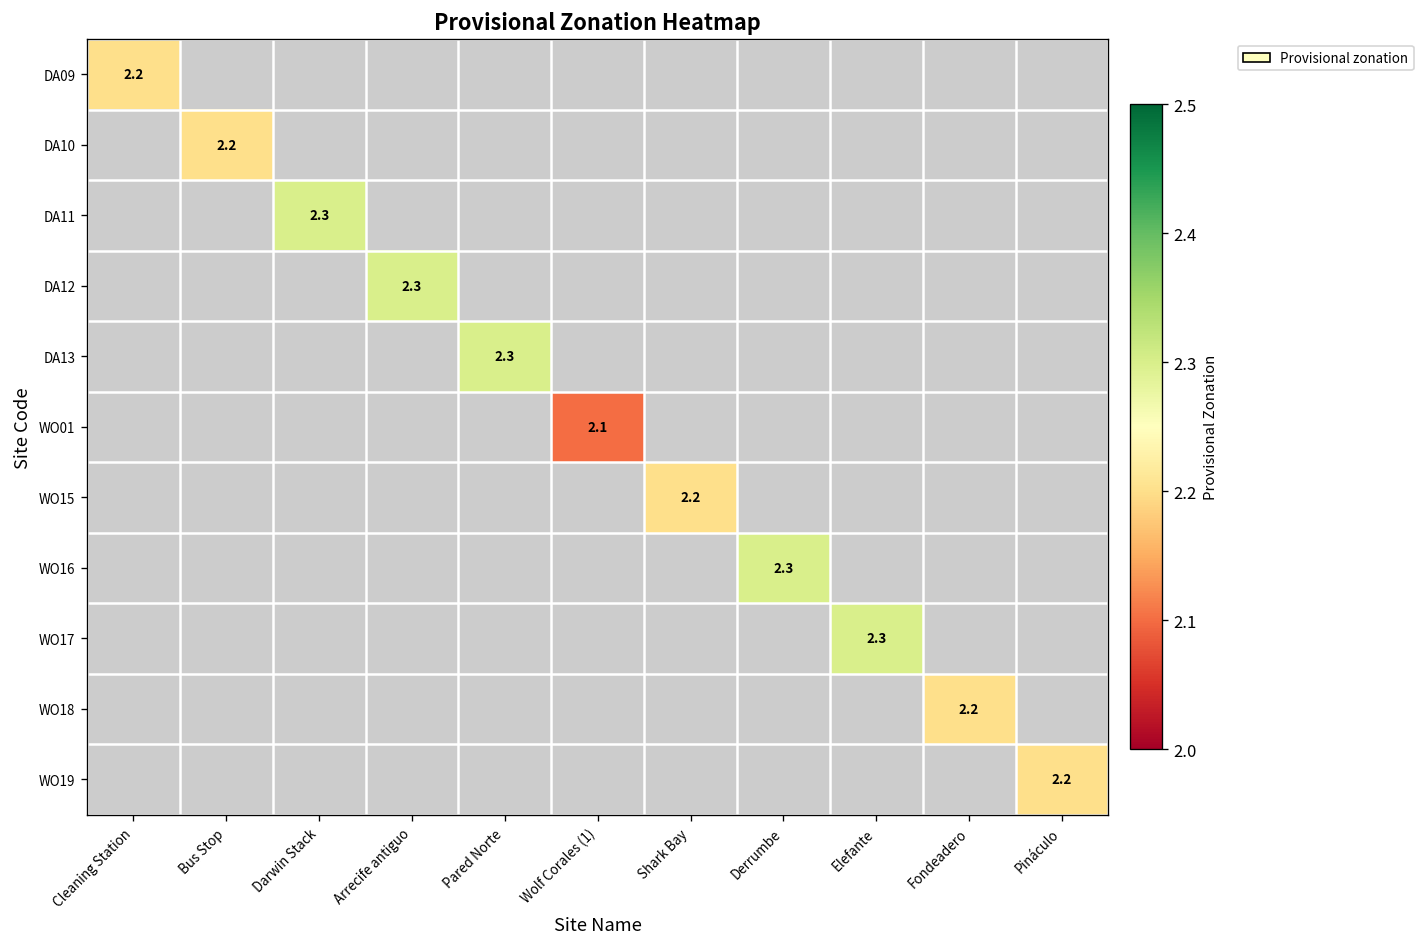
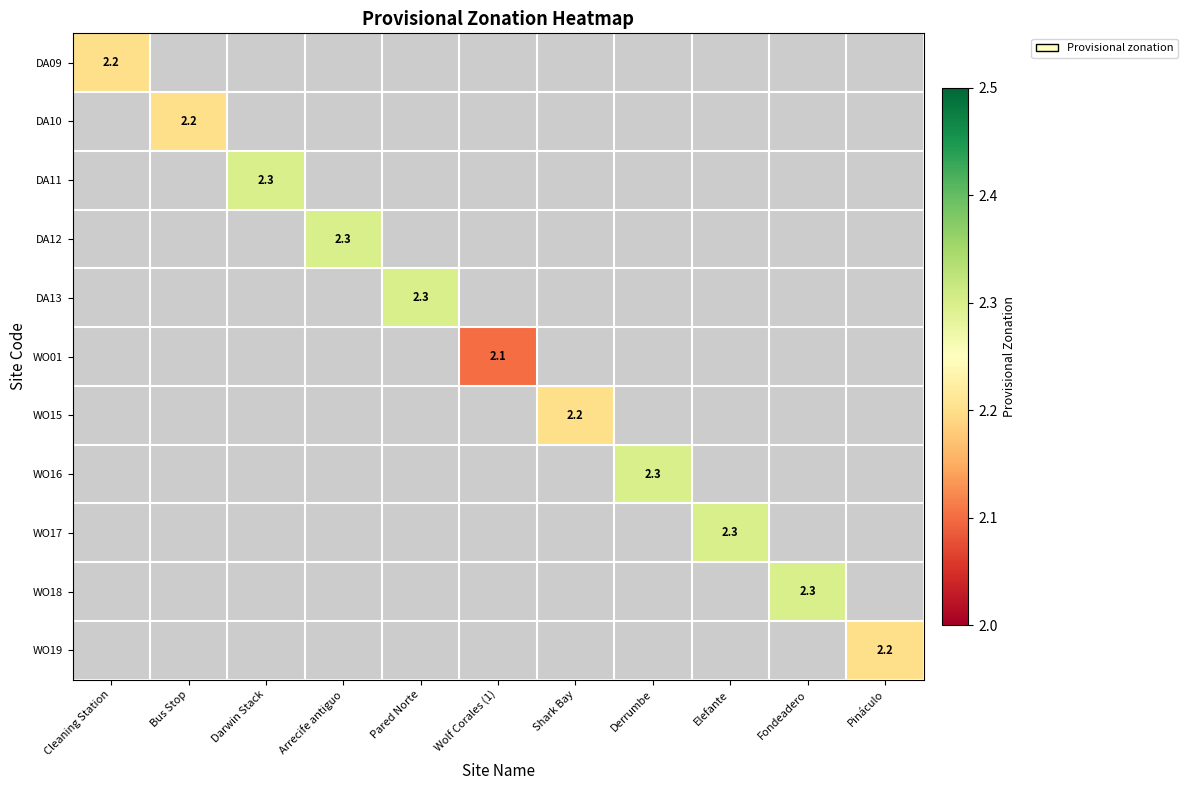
WO18, Fondeadero: 2.2 -> 2.3
